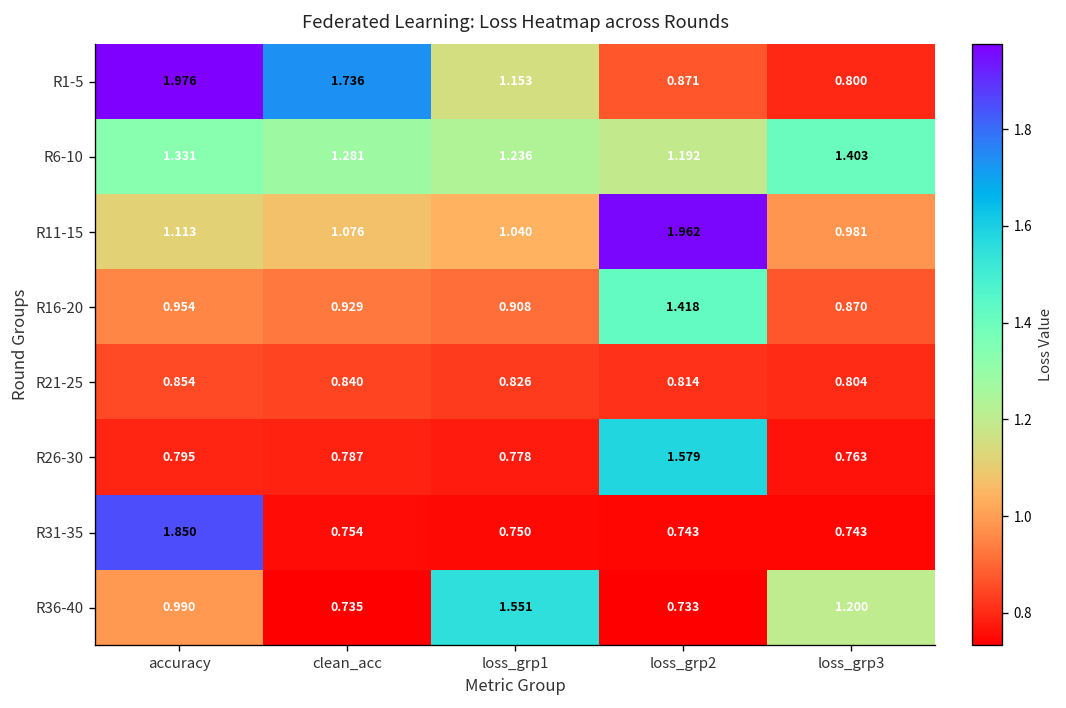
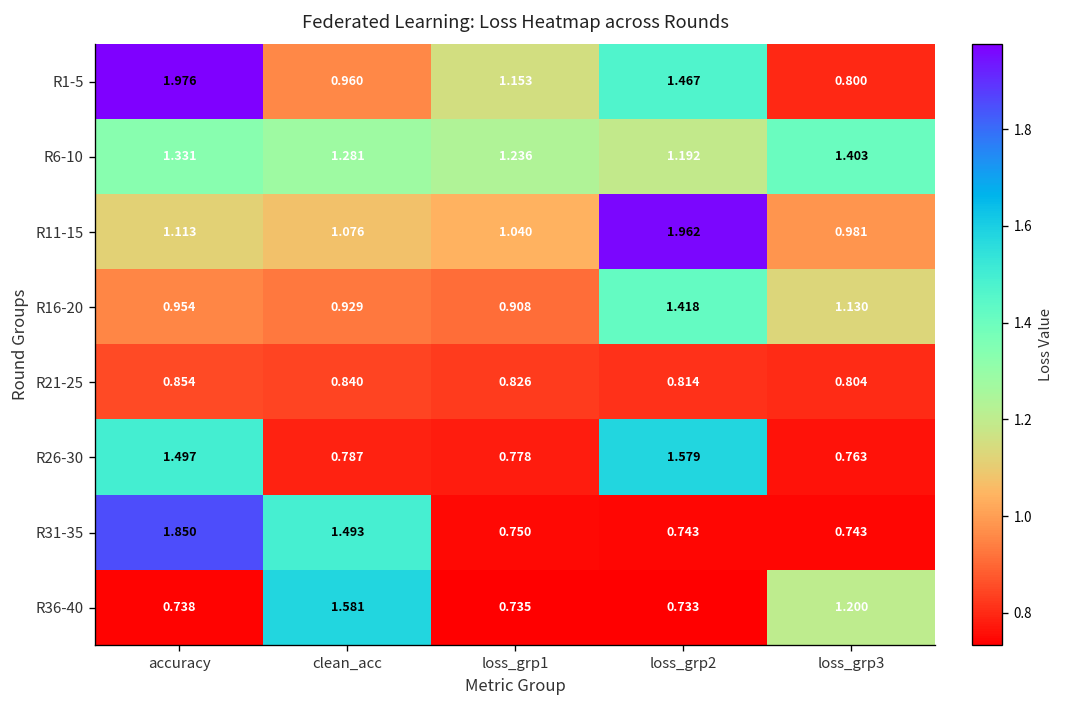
R1-5, clean_acc: 1.736 -> 0.960
R1-5, loss_grp2: 0.871 -> 1.467
R16-20, loss_grp3: 0.870 -> 1.130
R26-30, accuracy: 0.795 -> 1.497
R31-35, clean_acc: 0.754 -> 1.493
R36-40, accuracy: 0.990 -> 0.738
R36-40, clean_acc: 0.735 -> 1.581
R36-40, loss_grp1: 1.551 -> 0.735
